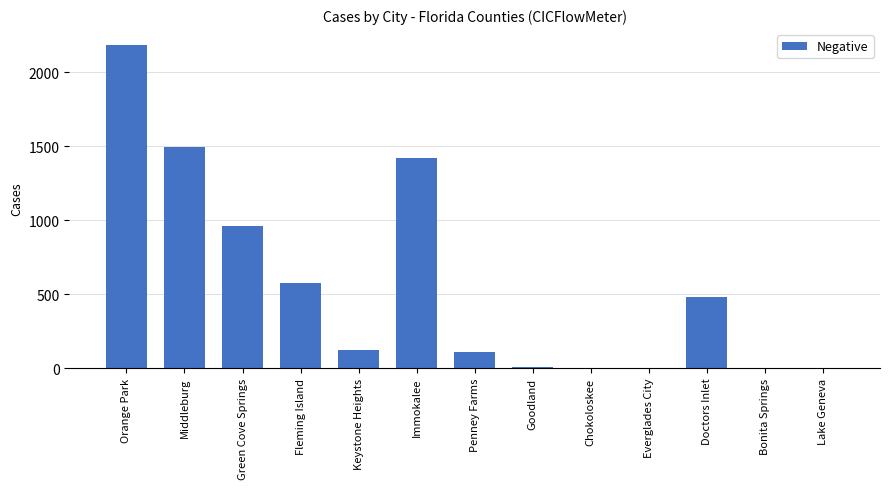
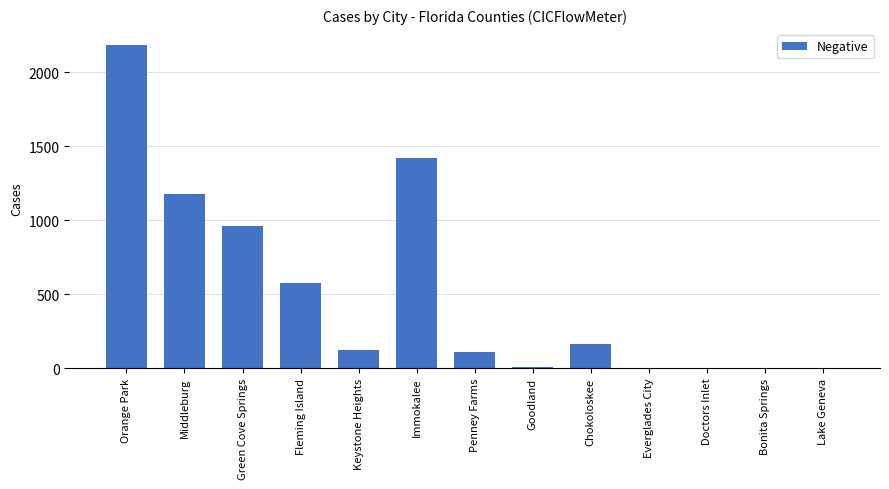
Middleburg: 1500 -> 1170
Chokoloskee: 0 -> 160
Doctors Inlet: 480 -> 0
